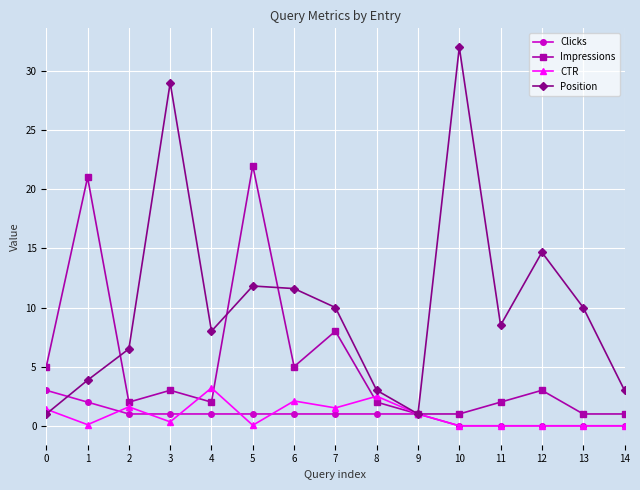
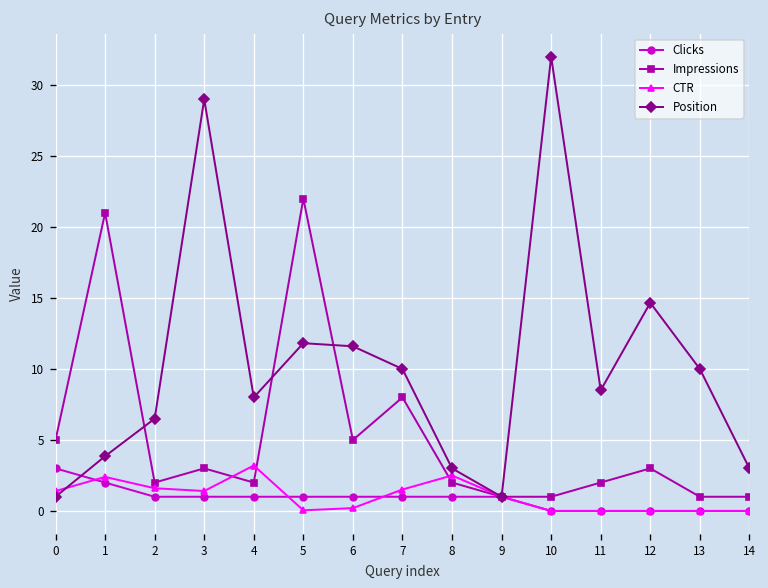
CTR, 1: 0.1 -> 2.4
CTR, 3: 0.3 -> 1.4
CTR, 6: 2.1 -> 0.2
